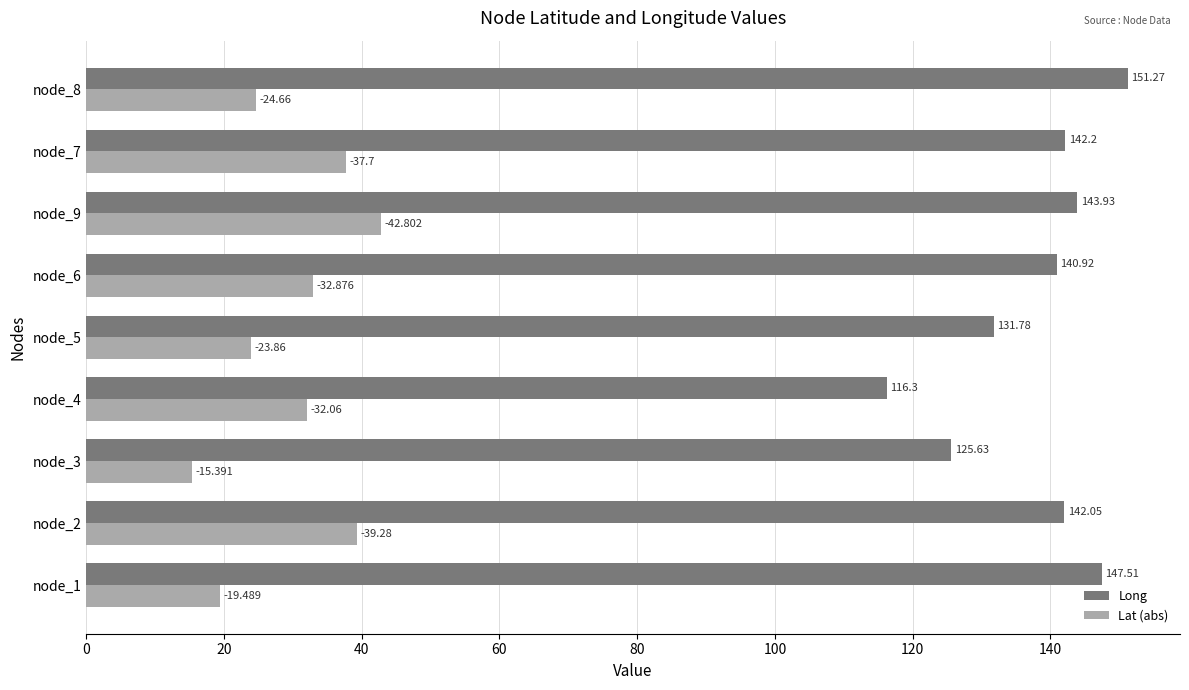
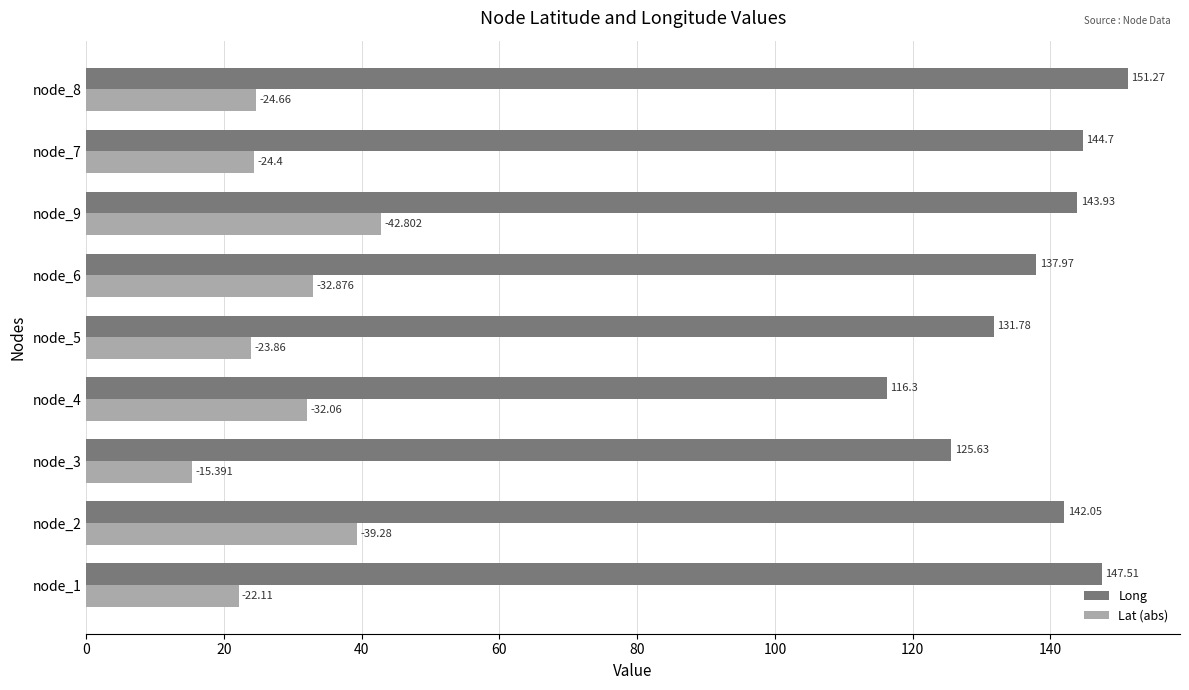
Long, node_7: 142.2 -> 144.7
Lat (abs), node_7: -37.7 -> -24.4
Long, node_6: 140.92 -> 137.97
Lat (abs), node_1: -19.489 -> -22.11
